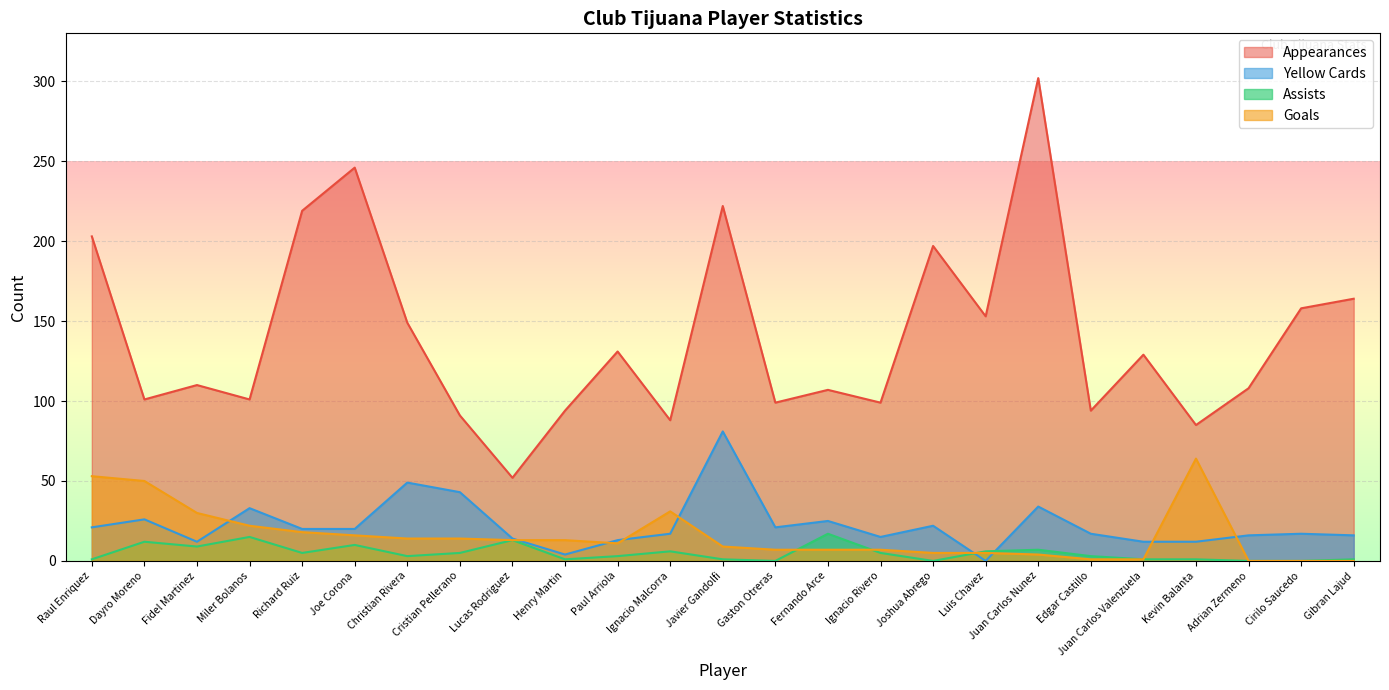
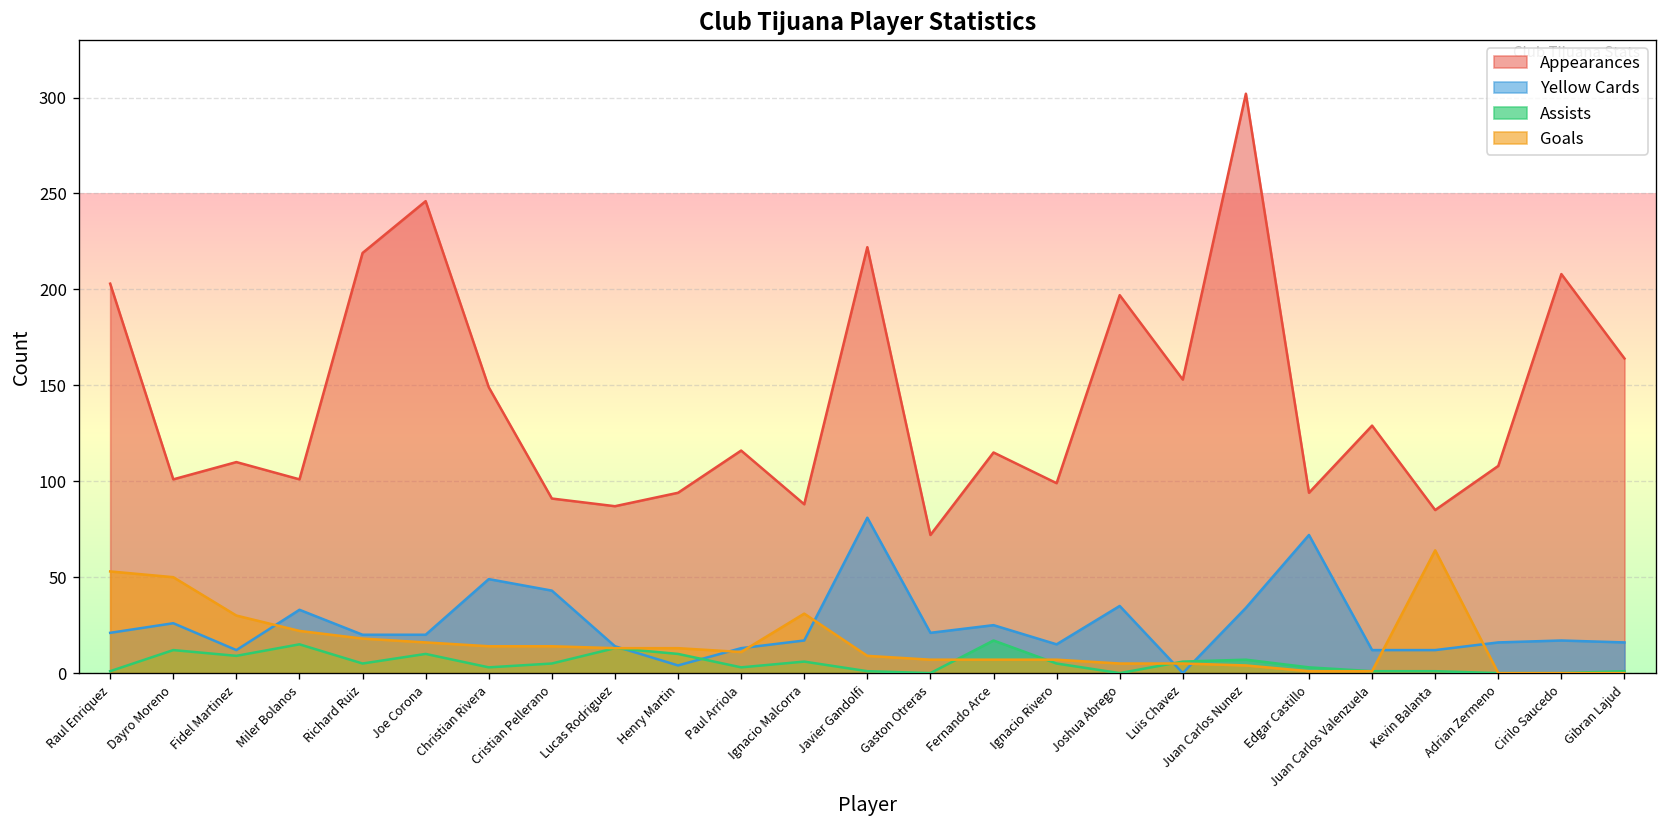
Appearances, Lucas Rodriguez: 52 -> 87
Assists, Henry Martin: 1 -> 10
Appearances, Paul Arriola: 131 -> 116
Appearances, Gaston Otreras: 99 -> 72
Appearances, Fernando Arce: 107 -> 115
Yellow Cards, Joshua Abrego: 22 -> 35
Yellow Cards, Edgar Castillo: 17 -> 72
Appearances, Cirilo Saucedo: 158 -> 208
